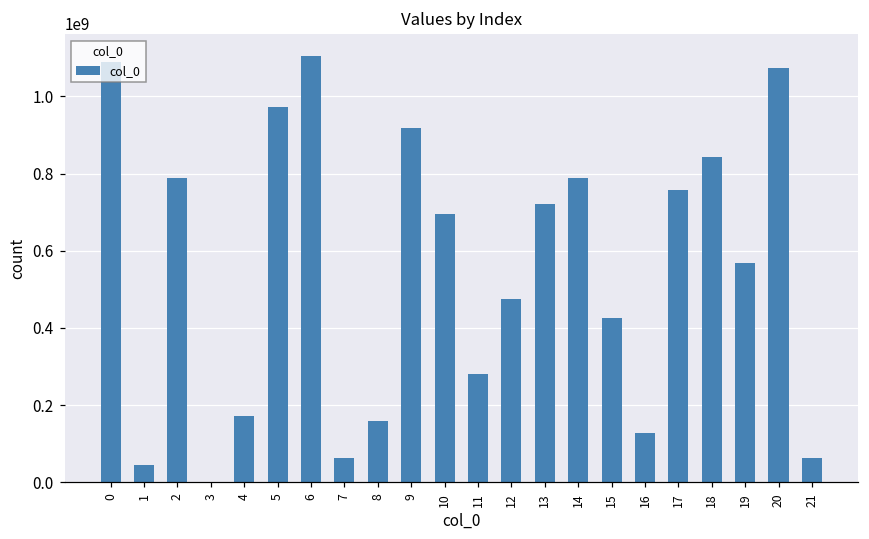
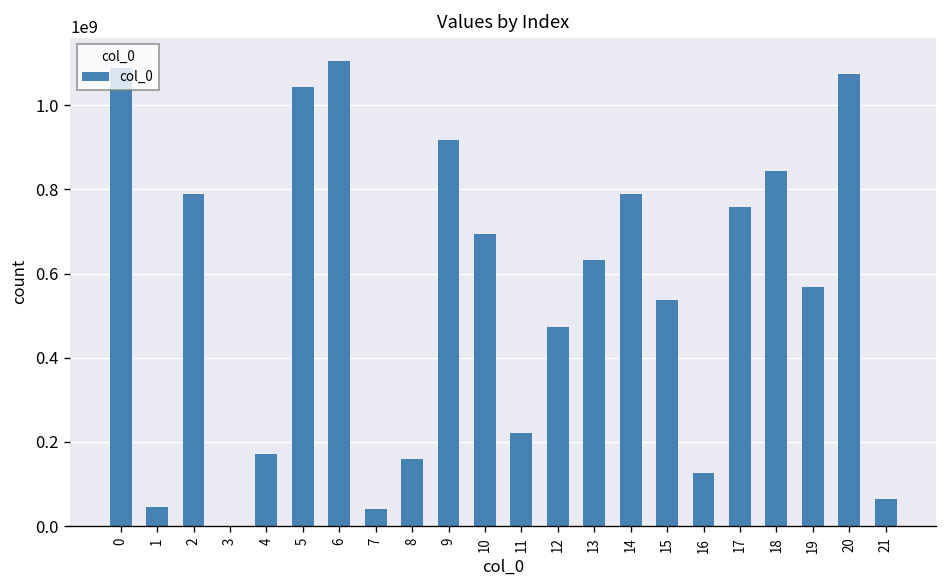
5: 970000000 -> 1040000000
7: 60000000 -> 40000000
11: 280000000 -> 220000000
13: 720000000 -> 630000000
15: 430000000 -> 540000000
